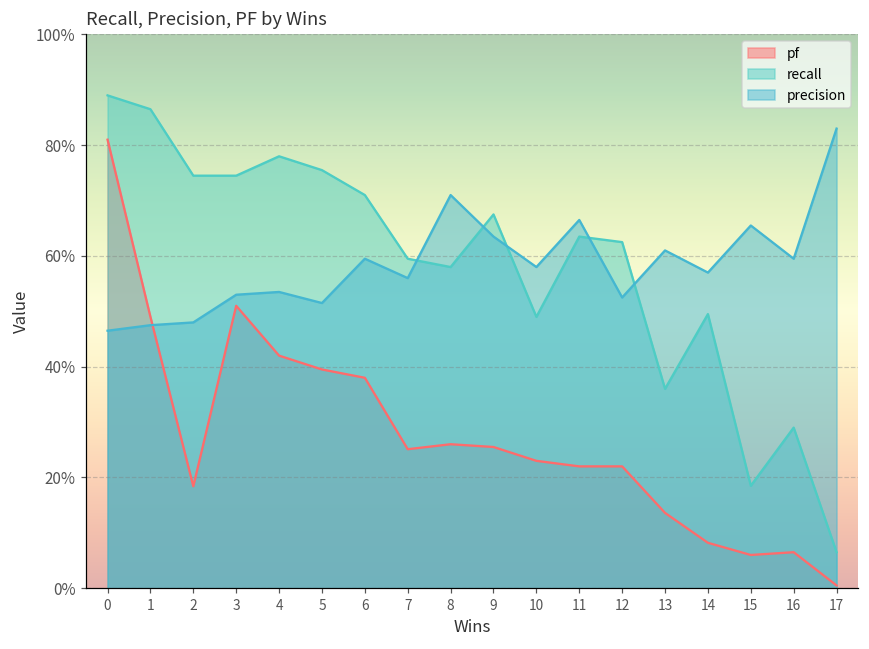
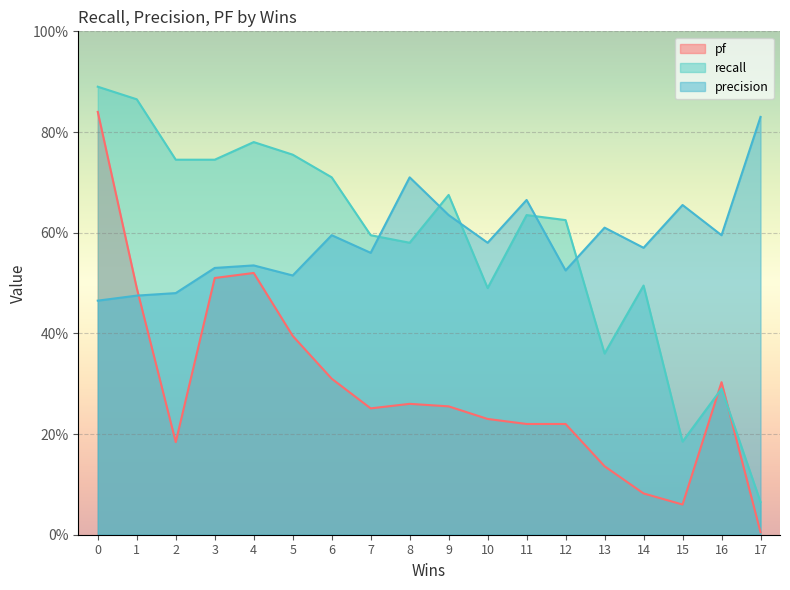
pf, 0: 81% -> 84%
pf, 4: 42% -> 52%
pf, 6: 38% -> 31%
pf, 16: 7% -> 30%
